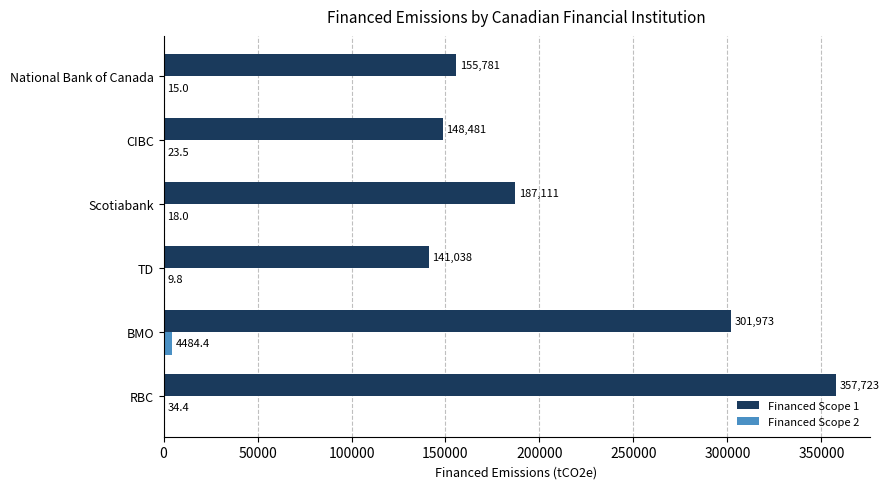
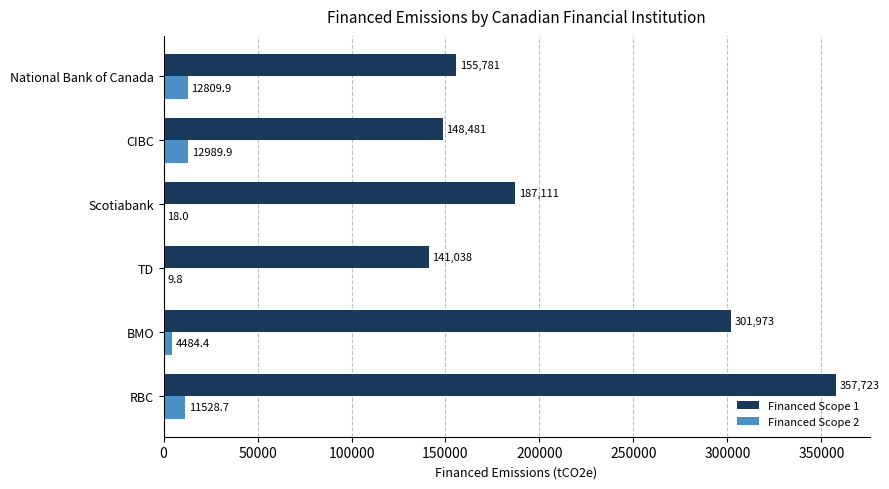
Financed Scope 2, National Bank of Canada: 15.0 -> 12809.9
Financed Scope 2, CIBC: 23.5 -> 12989.9
Financed Scope 2, RBC: 34.4 -> 11528.7
